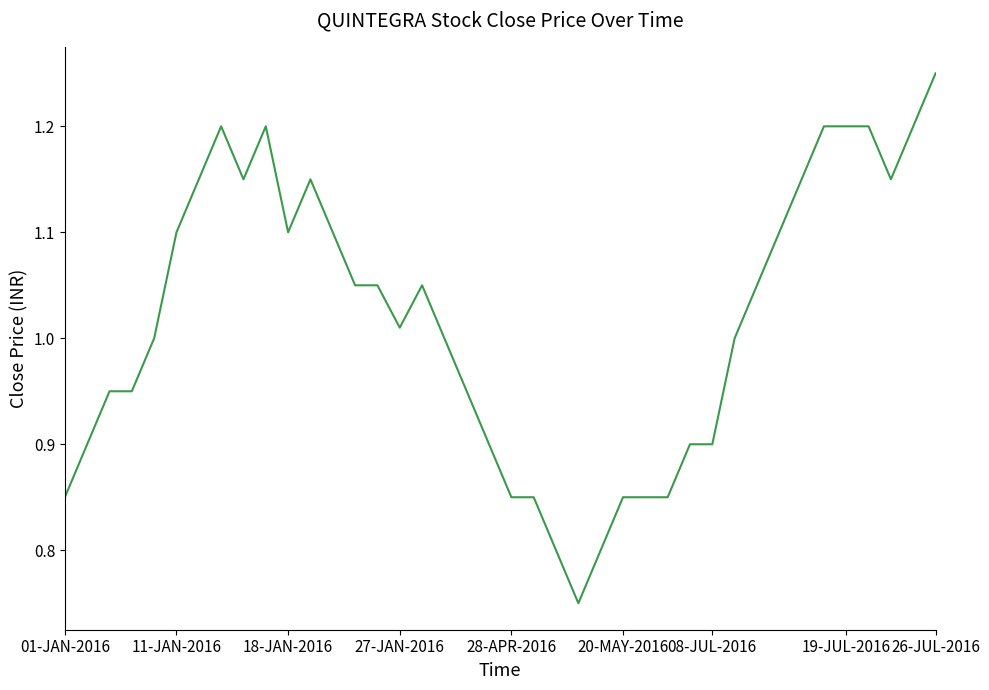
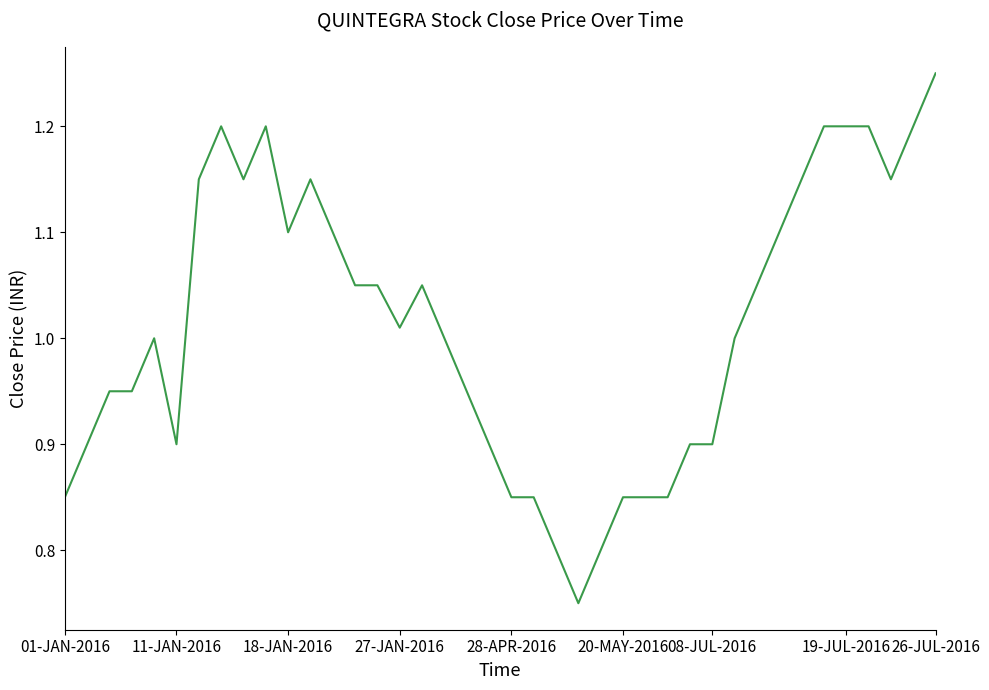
11-JAN-2016: 1.1 -> 0.9
